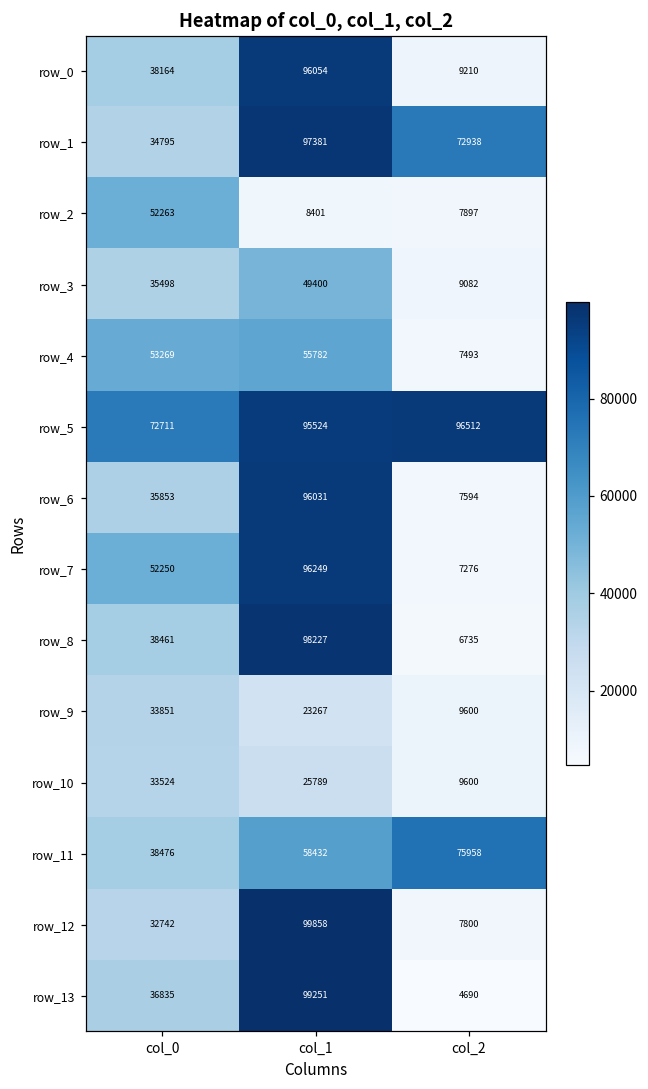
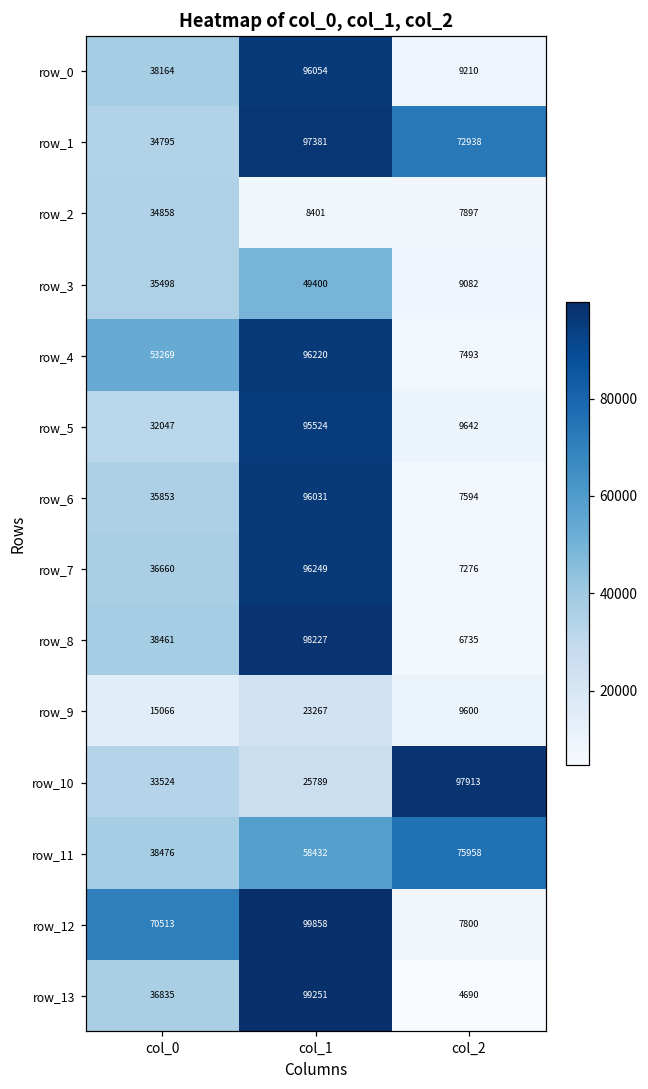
row_2, col_0: 52263 -> 34858
row_4, col_1: 55782 -> 96220
row_5, col_0: 72711 -> 32047
row_5, col_2: 96512 -> 9642
row_7, col_0: 52250 -> 36660
row_9, col_0: 33851 -> 15066
row_10, col_2: 9600 -> 97913
row_12, col_0: 32742 -> 70513
